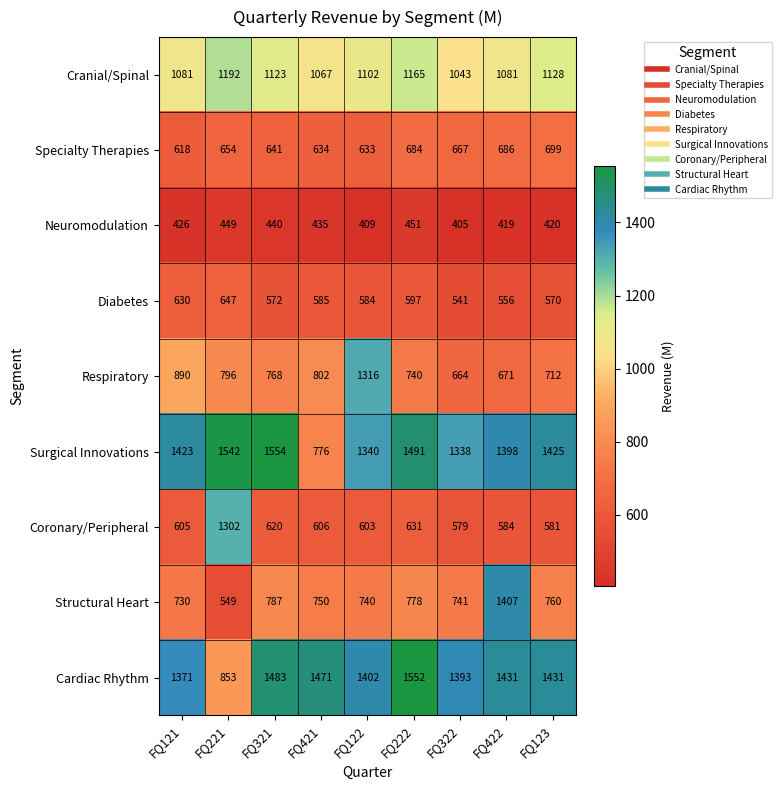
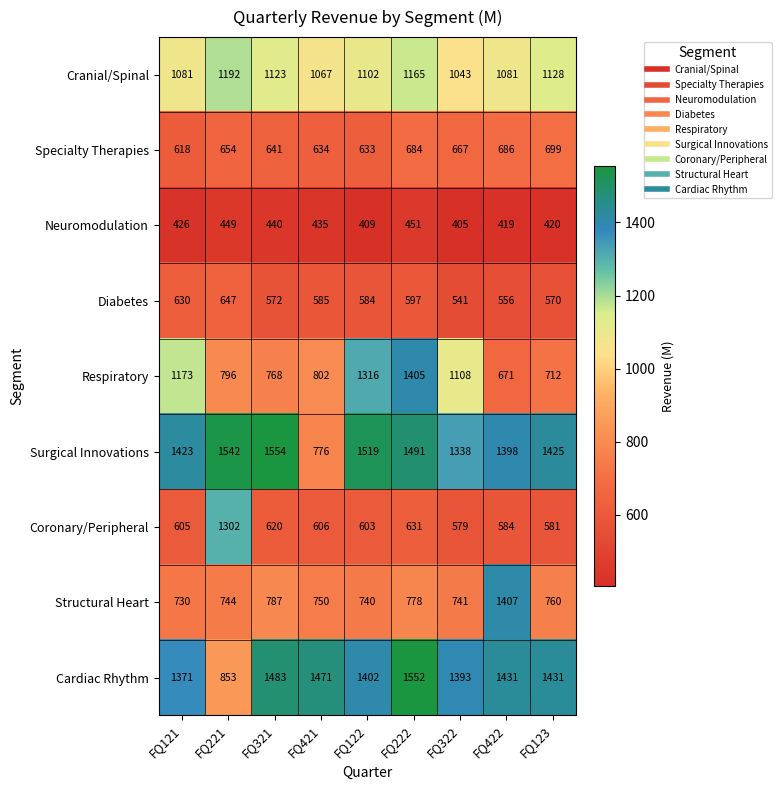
Respiratory, FQ121: 890 -> 1173
Respiratory, FQ222: 740 -> 1405
Respiratory, FQ322: 664 -> 1108
Surgical Innovations, FQ122: 1340 -> 1519
Structural Heart, FQ221: 549 -> 744
